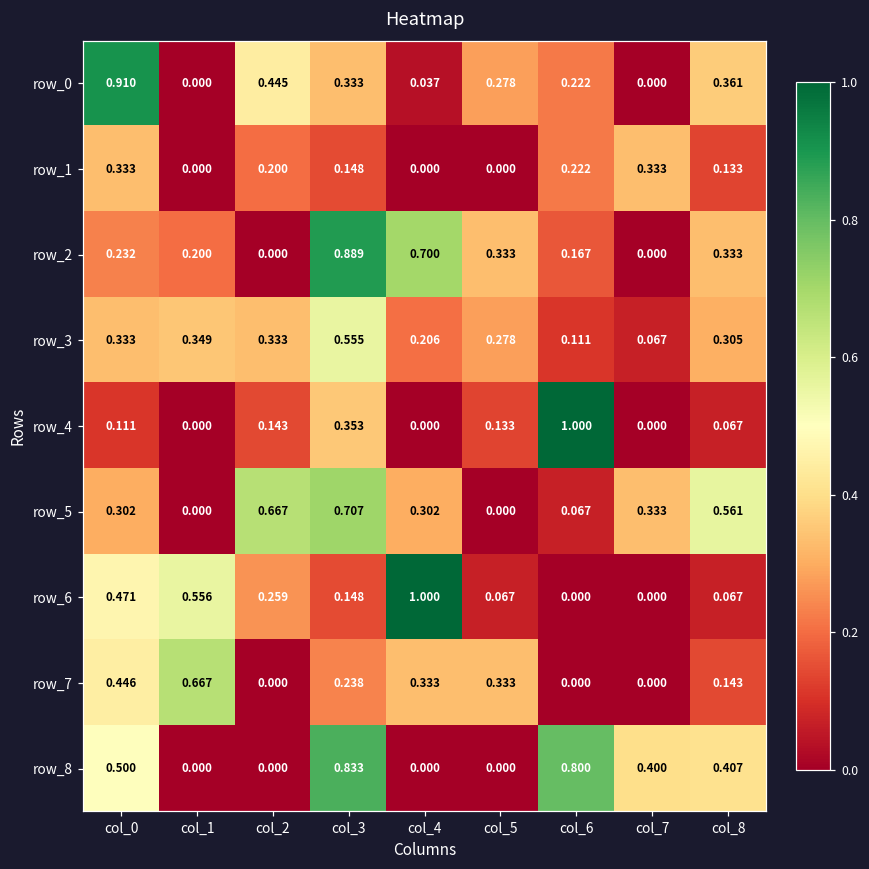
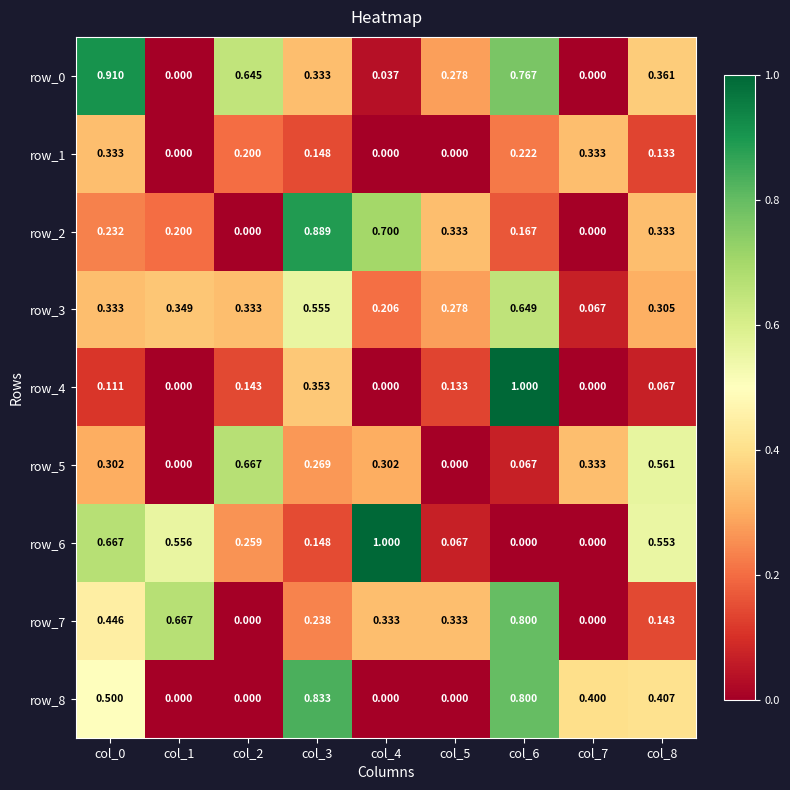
row_0, col_2: 0.445 -> 0.645
row_0, col_6: 0.222 -> 0.767
row_3, col_6: 0.111 -> 0.649
row_5, col_3: 0.707 -> 0.269
row_6, col_0: 0.471 -> 0.667
row_6, col_8: 0.067 -> 0.553
row_7, col_6: 0.000 -> 0.800
